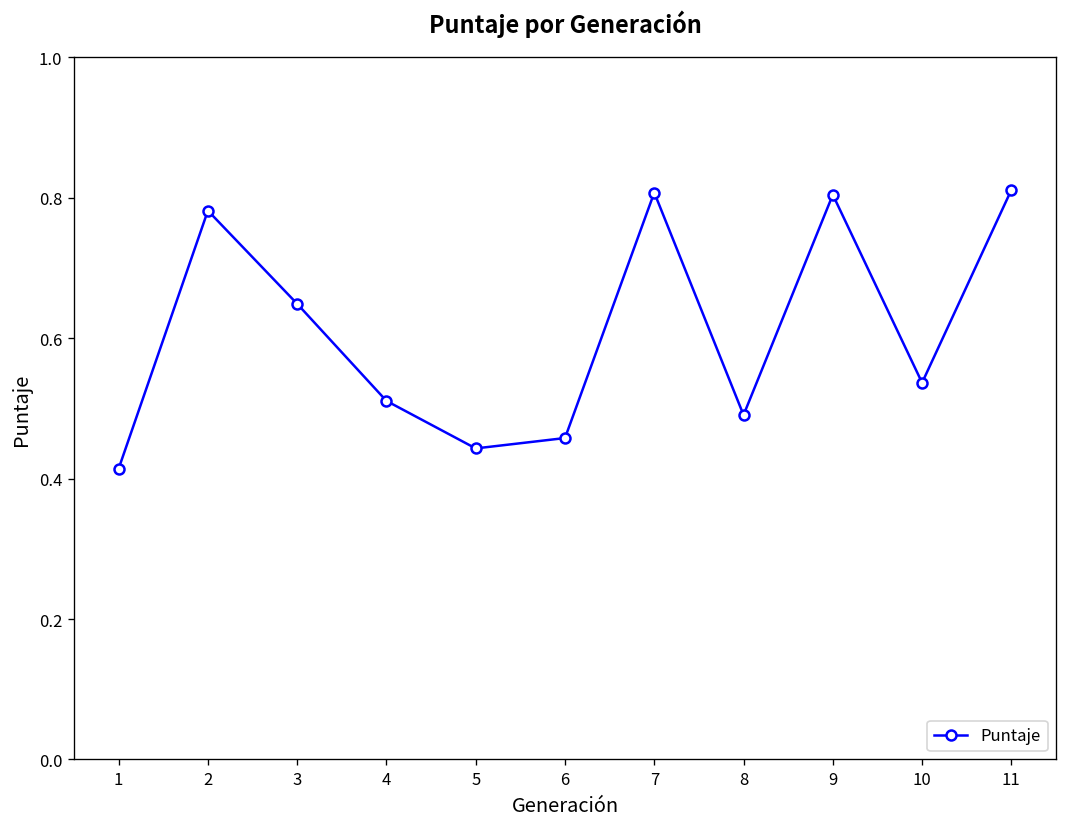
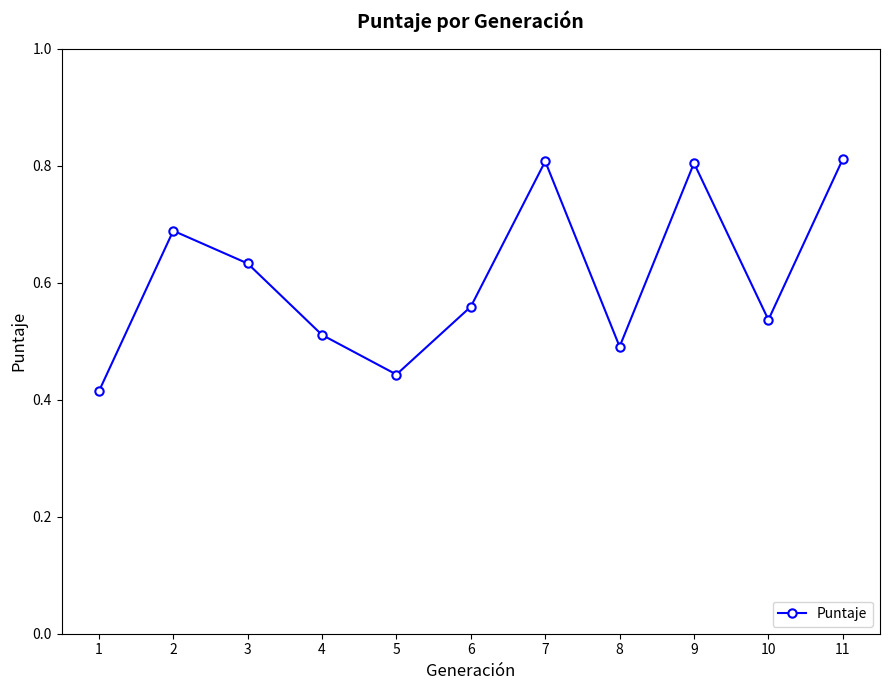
2: 0.78 -> 0.69
3: 0.65 -> 0.63
6: 0.46 -> 0.56
